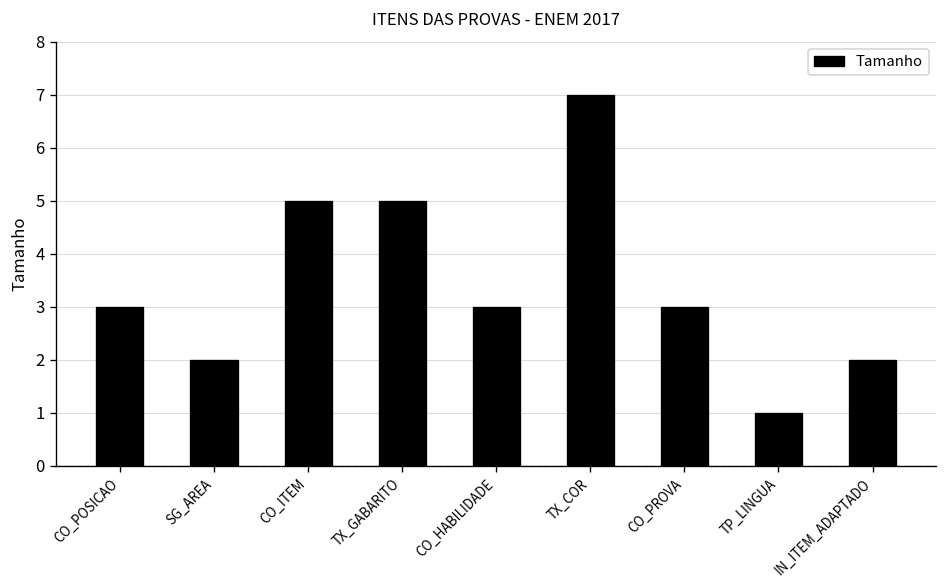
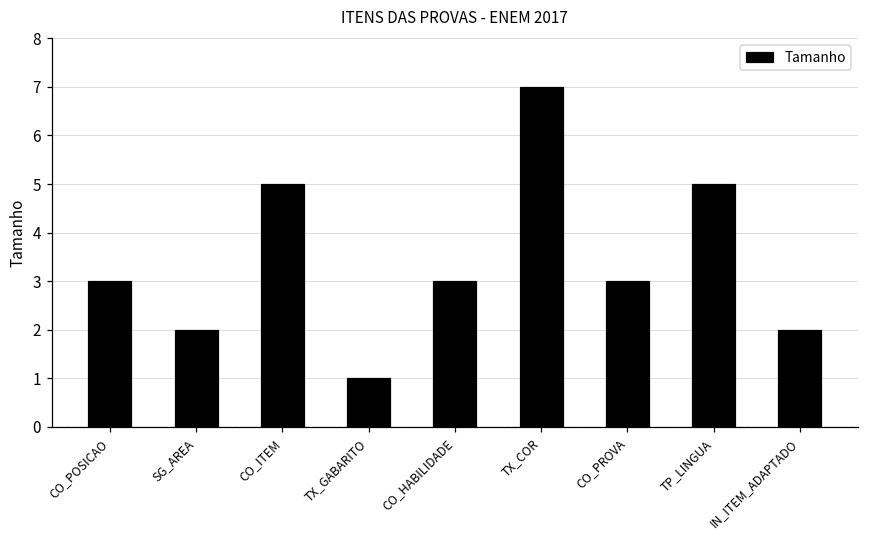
TX_GABARITO: 5 -> 1
TP_LINGUA: 1 -> 5
